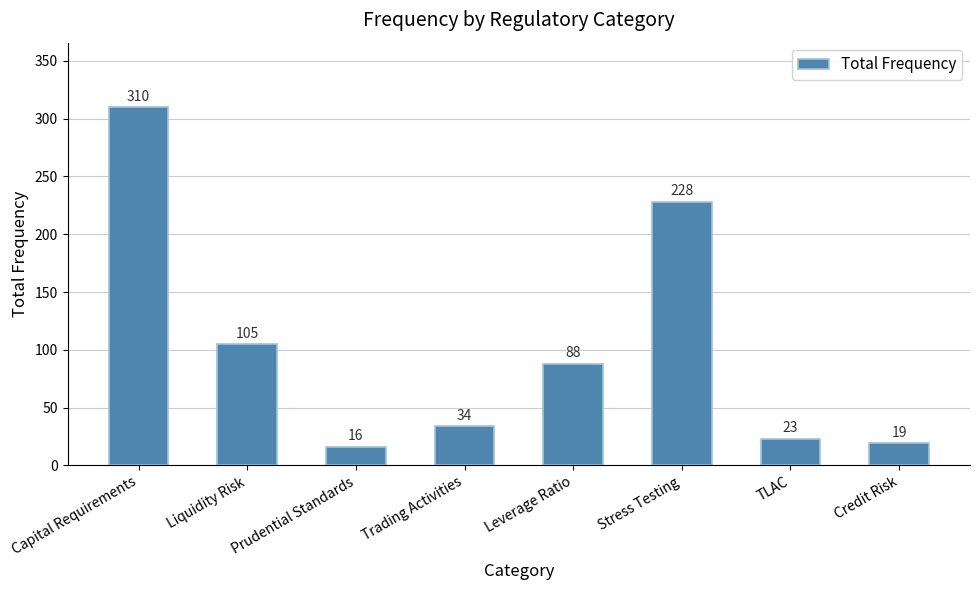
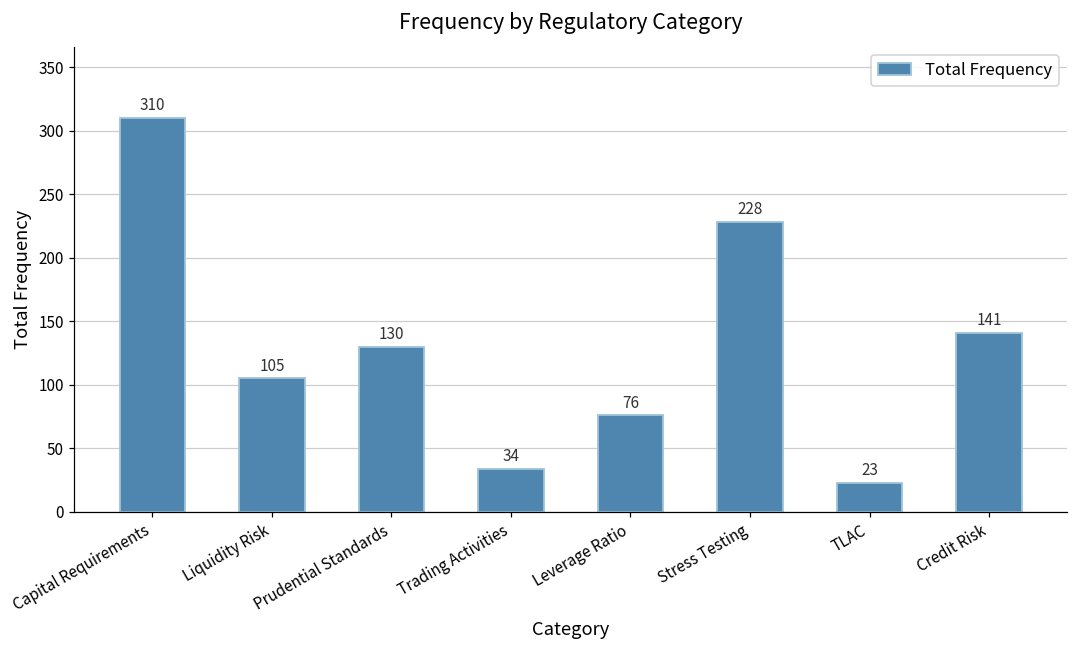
Prudential Standards: 16 -> 130
Leverage Ratio: 88 -> 76
Credit Risk: 19 -> 141
